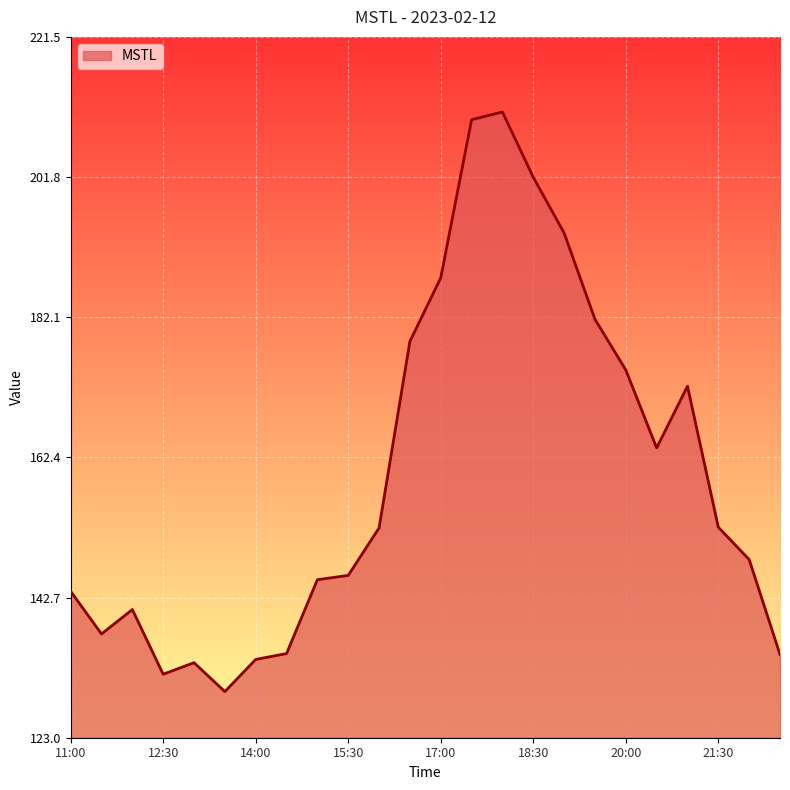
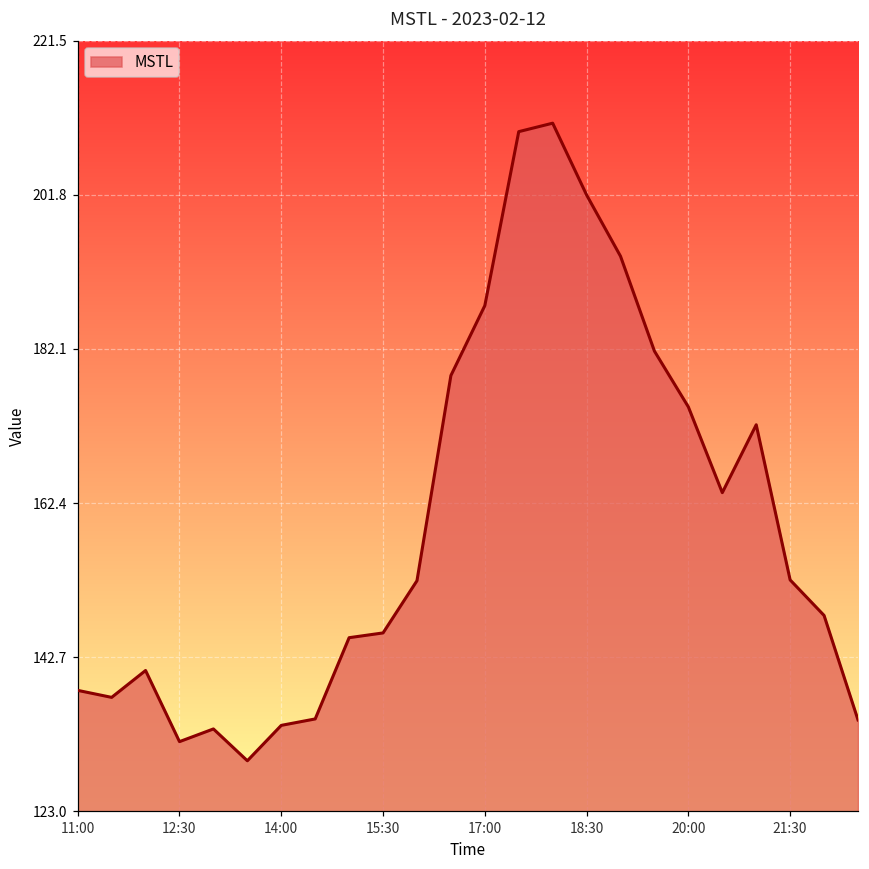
11:00: 144 -> 139
